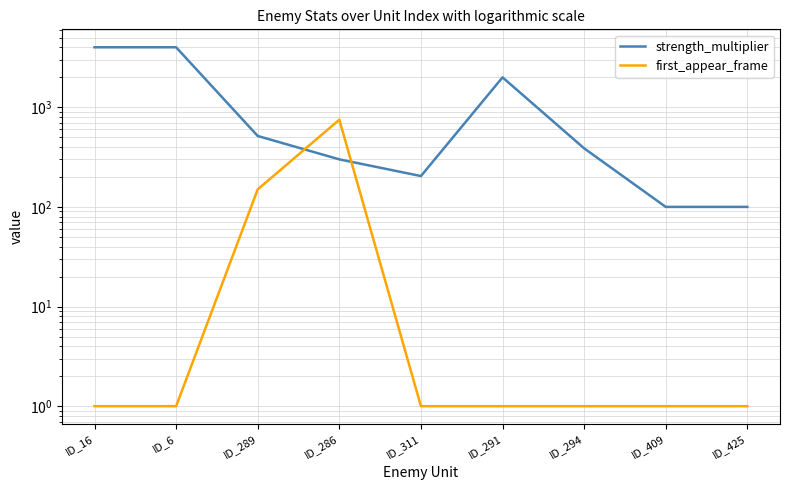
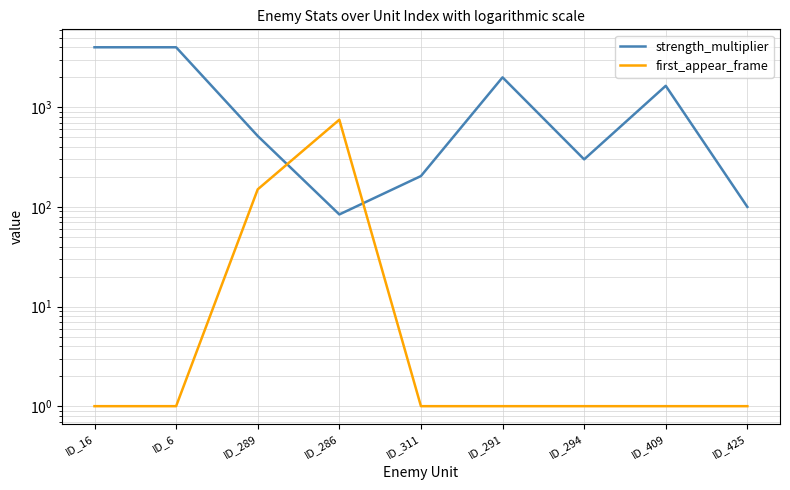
strength_multiplier, ID_286: 300 -> 80
strength_multiplier, ID_294: 390 -> 300
strength_multiplier, ID_409: 100 -> 1600
